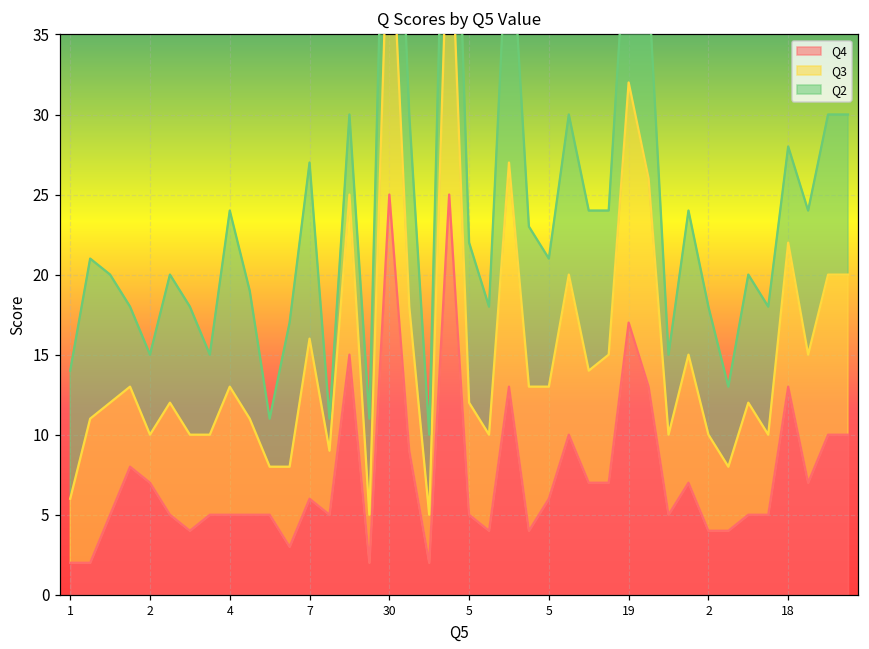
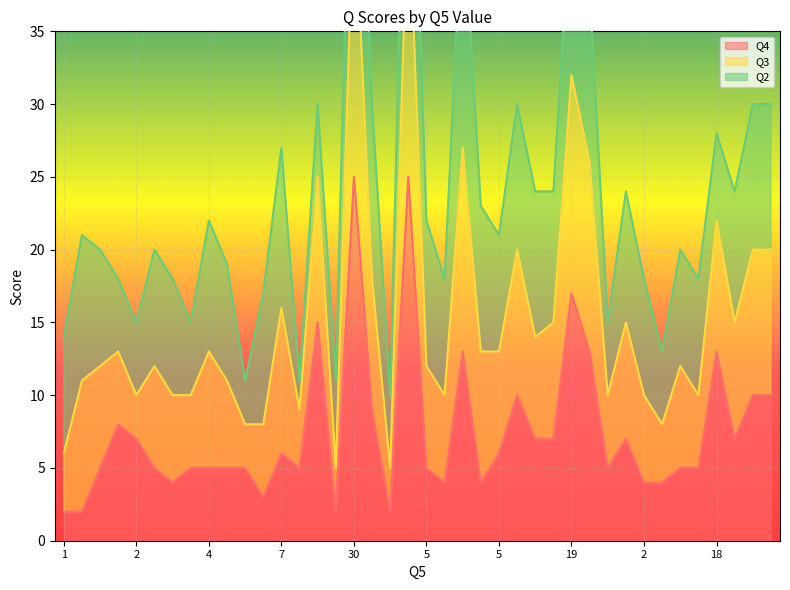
Q2, 4: 11 -> 9
